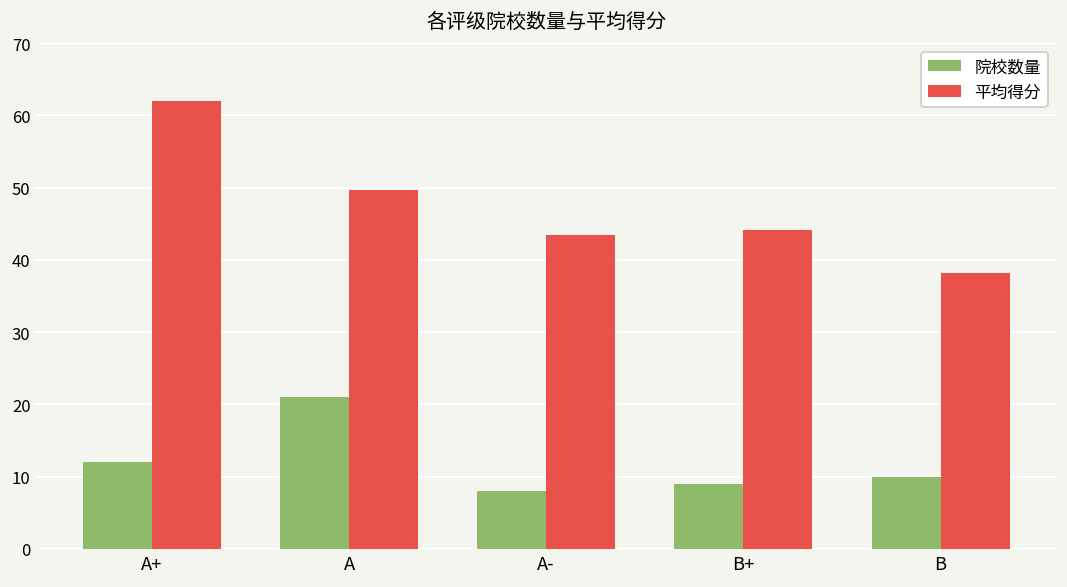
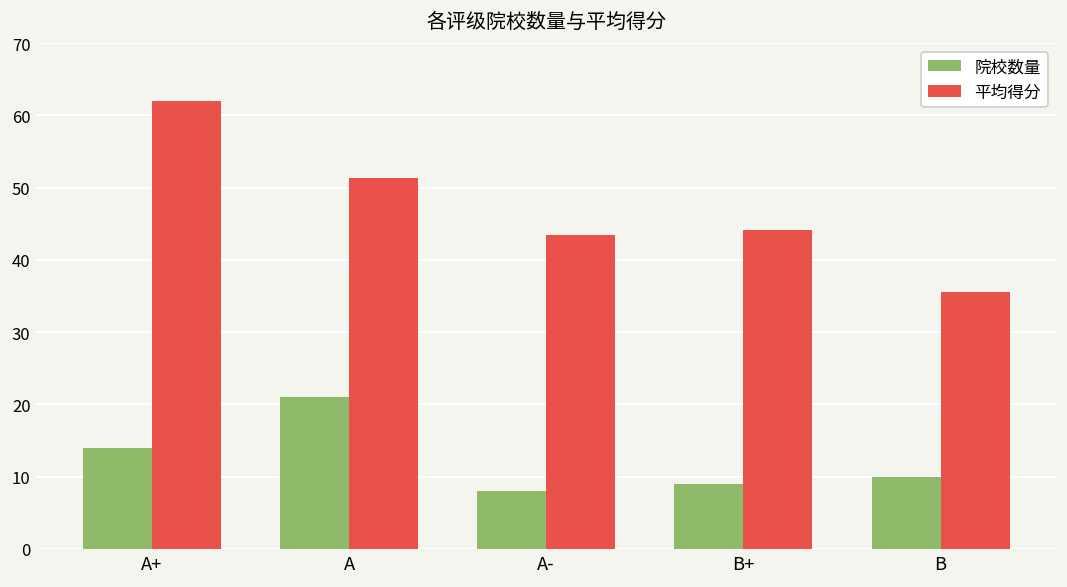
院校数量, A+: 12 -> 14
平均得分, A: 50 -> 51
平均得分, B: 38 -> 36
